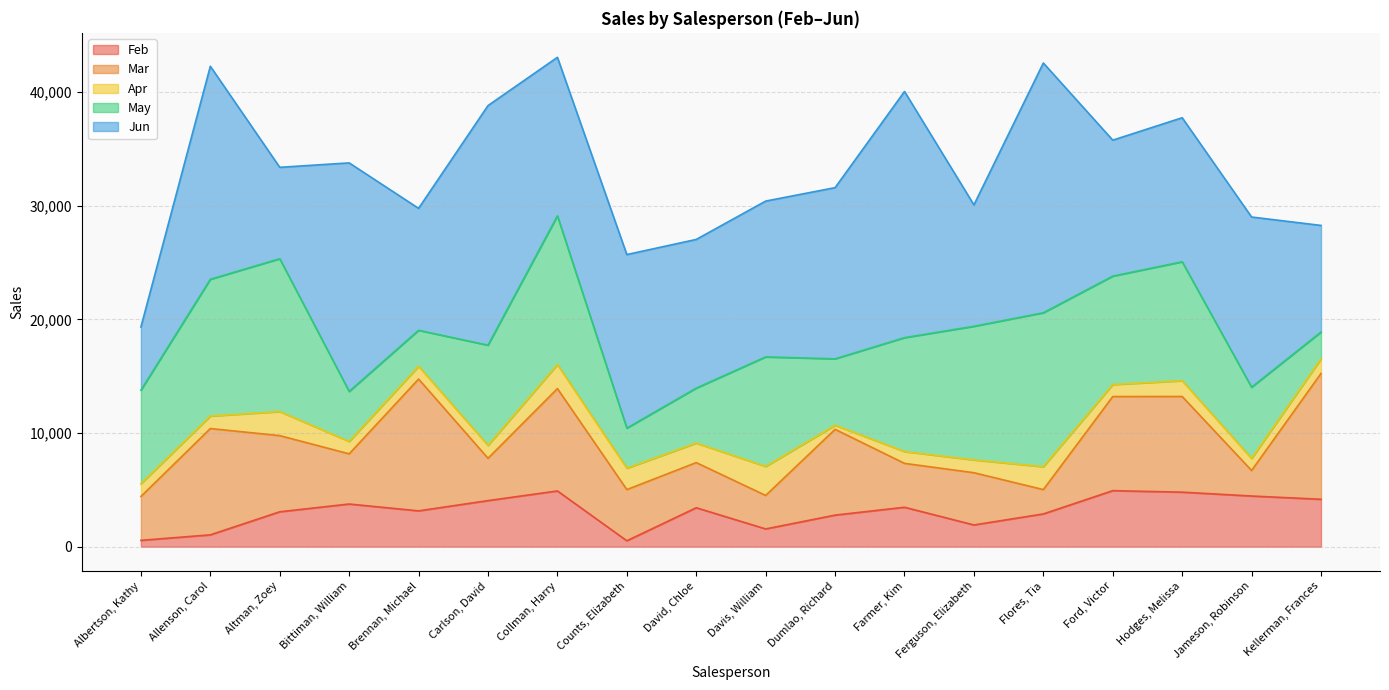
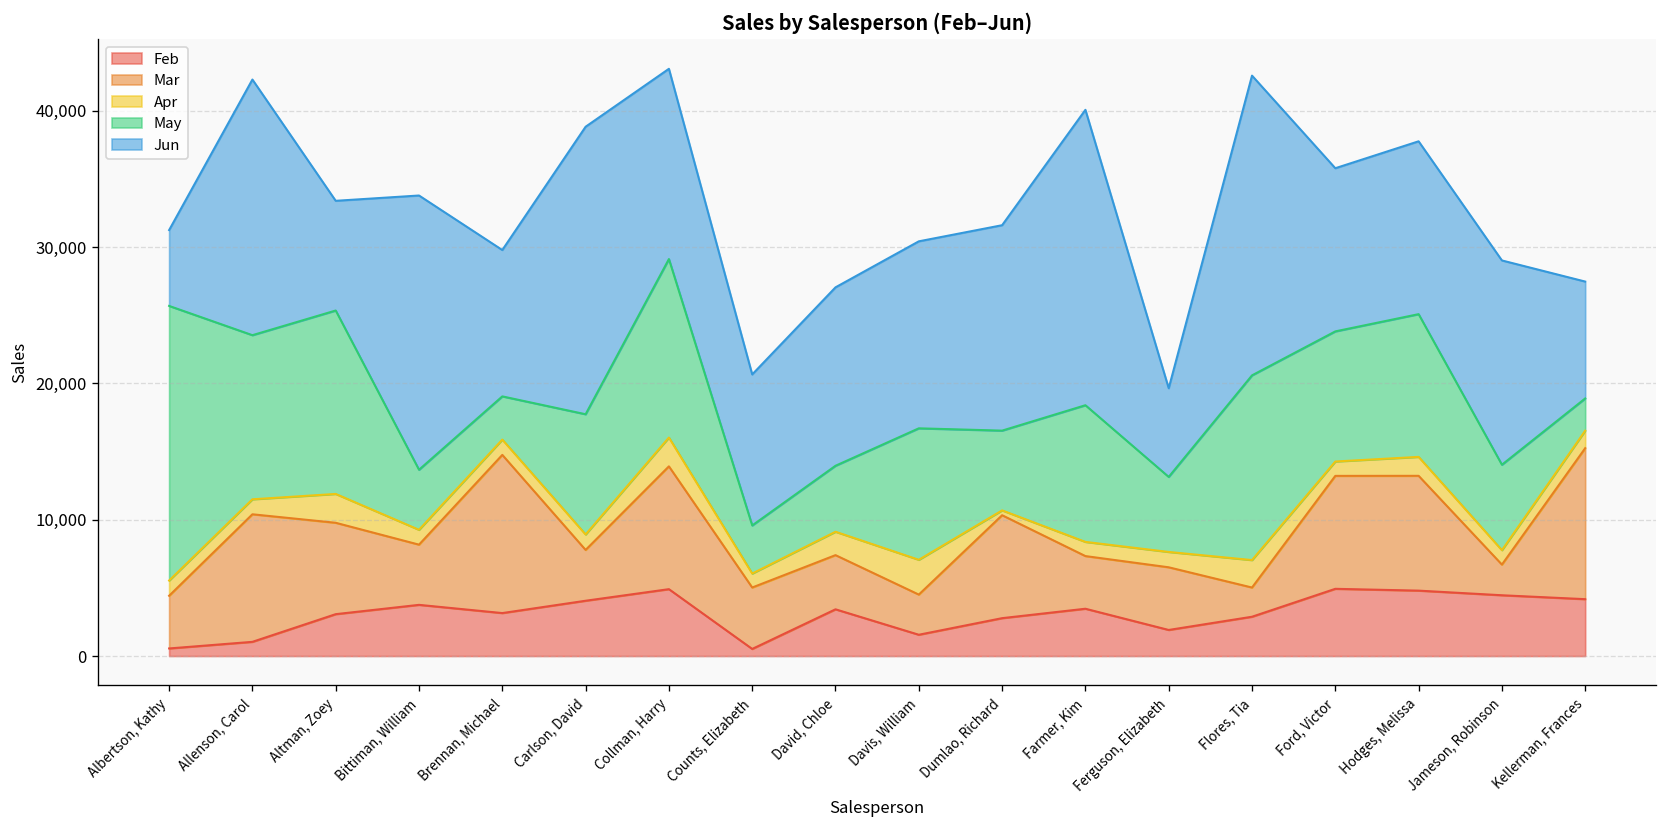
May, Albertson, Kathy: 8,200 -> 20,100
Apr, Counts, Elizabeth: 1,900 -> 1,000
Jun, Counts, Elizabeth: 15,300 -> 11,100
May, Ferguson, Elizabeth: 11,800 -> 5,500
Jun, Ferguson, Elizabeth: 10,700 -> 6,500
Jun, Kellerman, Frances: 9,400 -> 8,600
